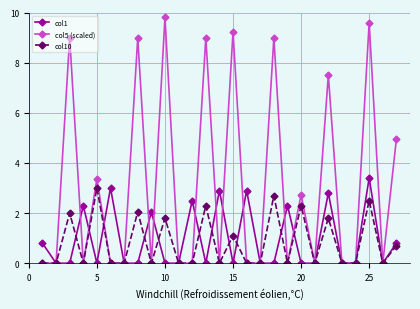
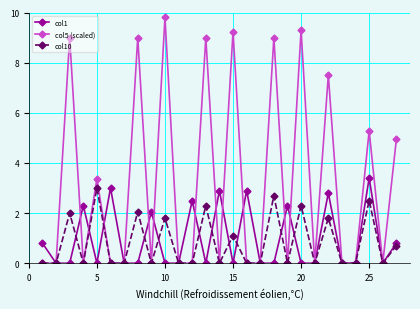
col5 (scaled), 20: 2.7 -> 9.3
col5 (scaled), 25: 9.6 -> 5.3
